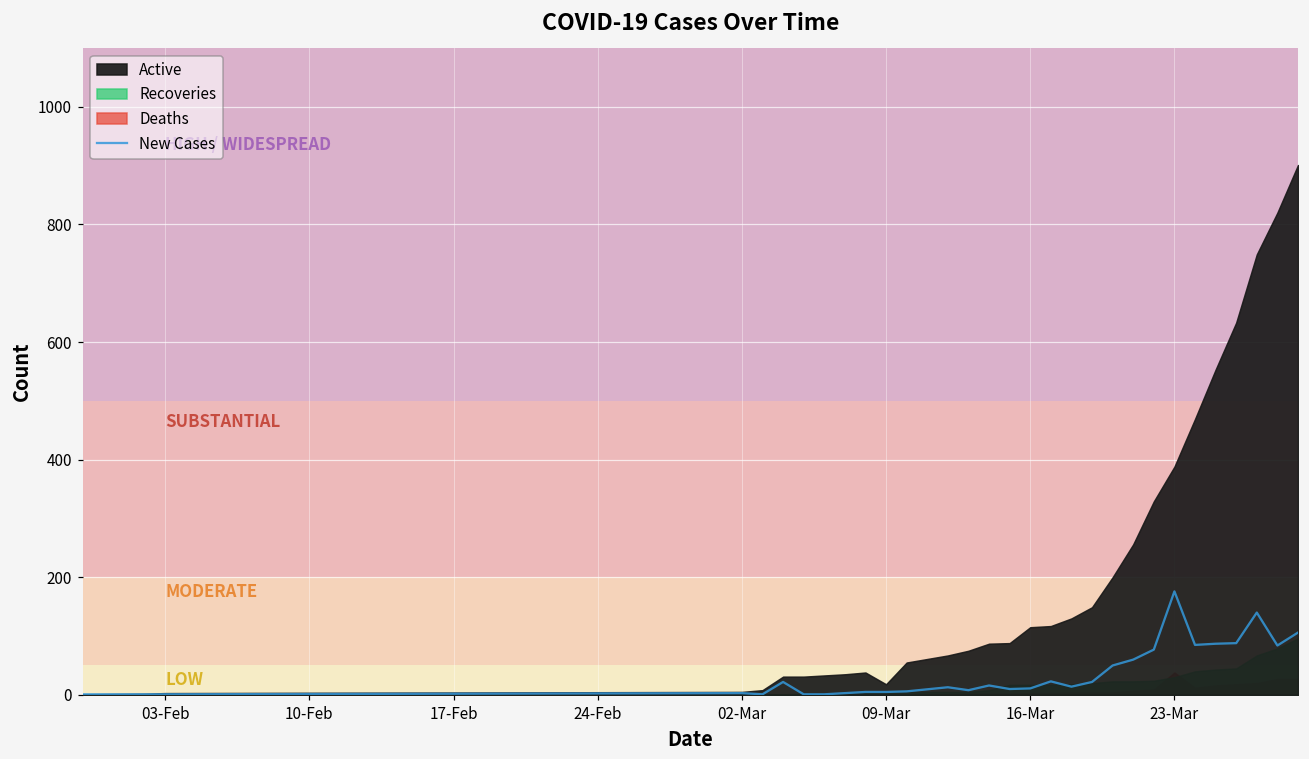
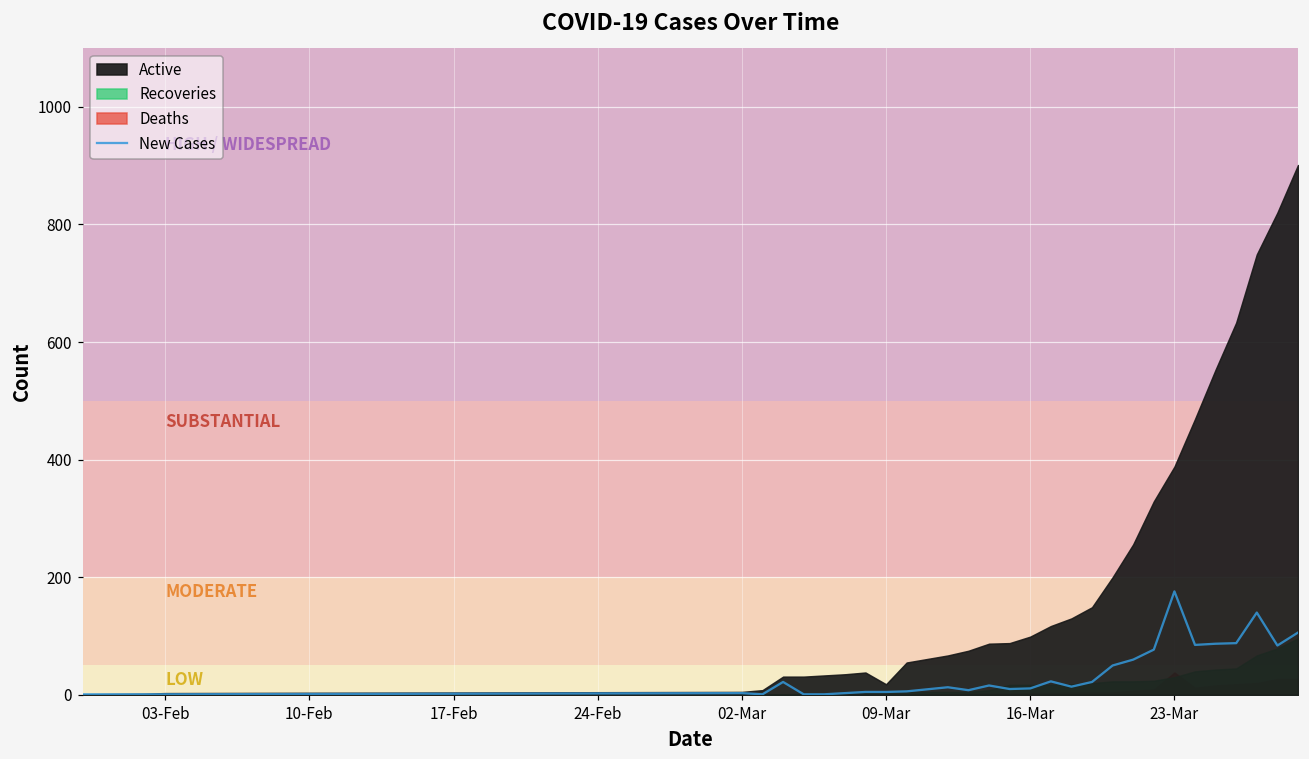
Active, 16-Mar: 120 -> 100
